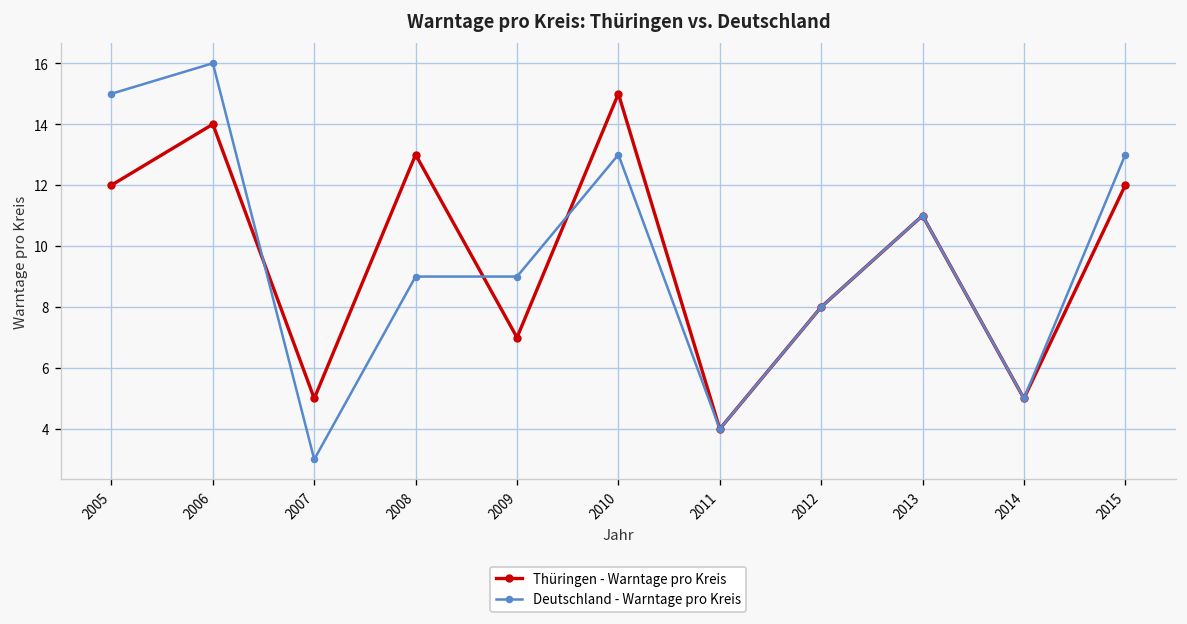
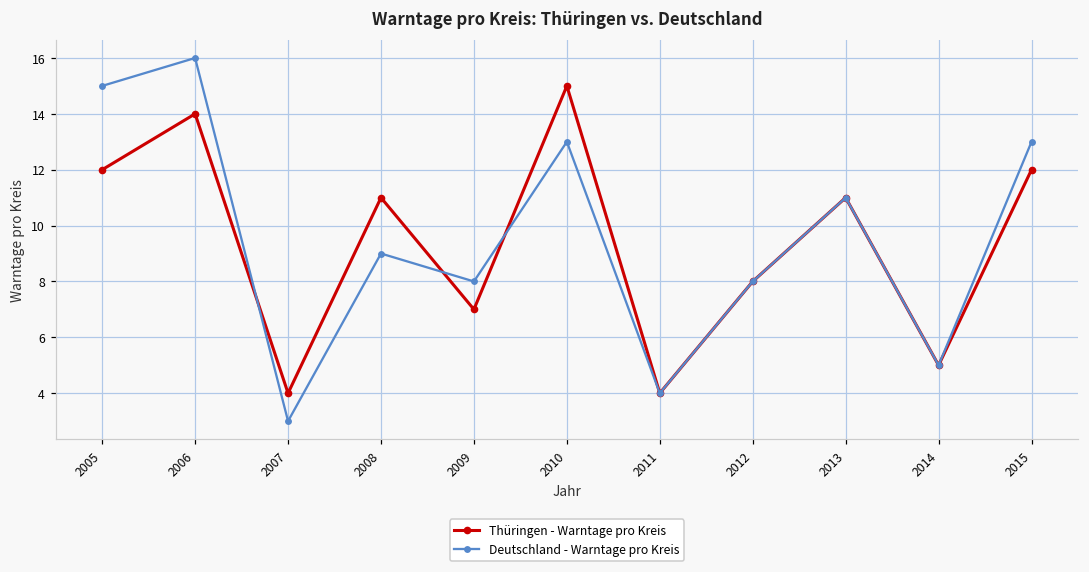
Thüringen - Warntage pro Kreis, 2007: 5 -> 4
Thüringen - Warntage pro Kreis, 2008: 13 -> 11
Deutschland - Warntage pro Kreis, 2009: 9 -> 8
